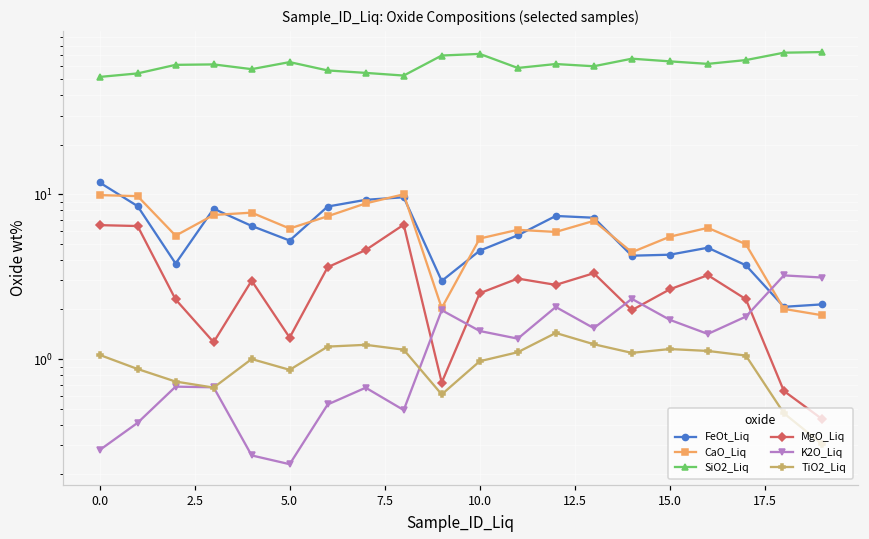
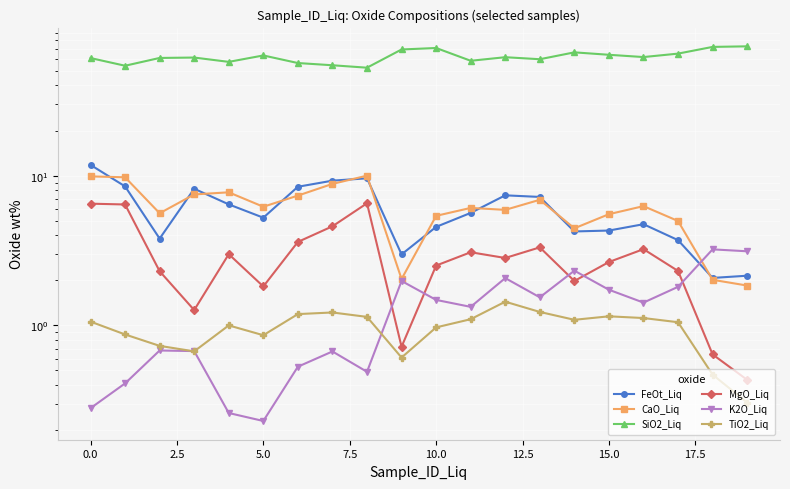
SiO2_Liq, 0.0: 52 -> 61
MgO_Liq, 5.0: 1.4 -> 1.8
